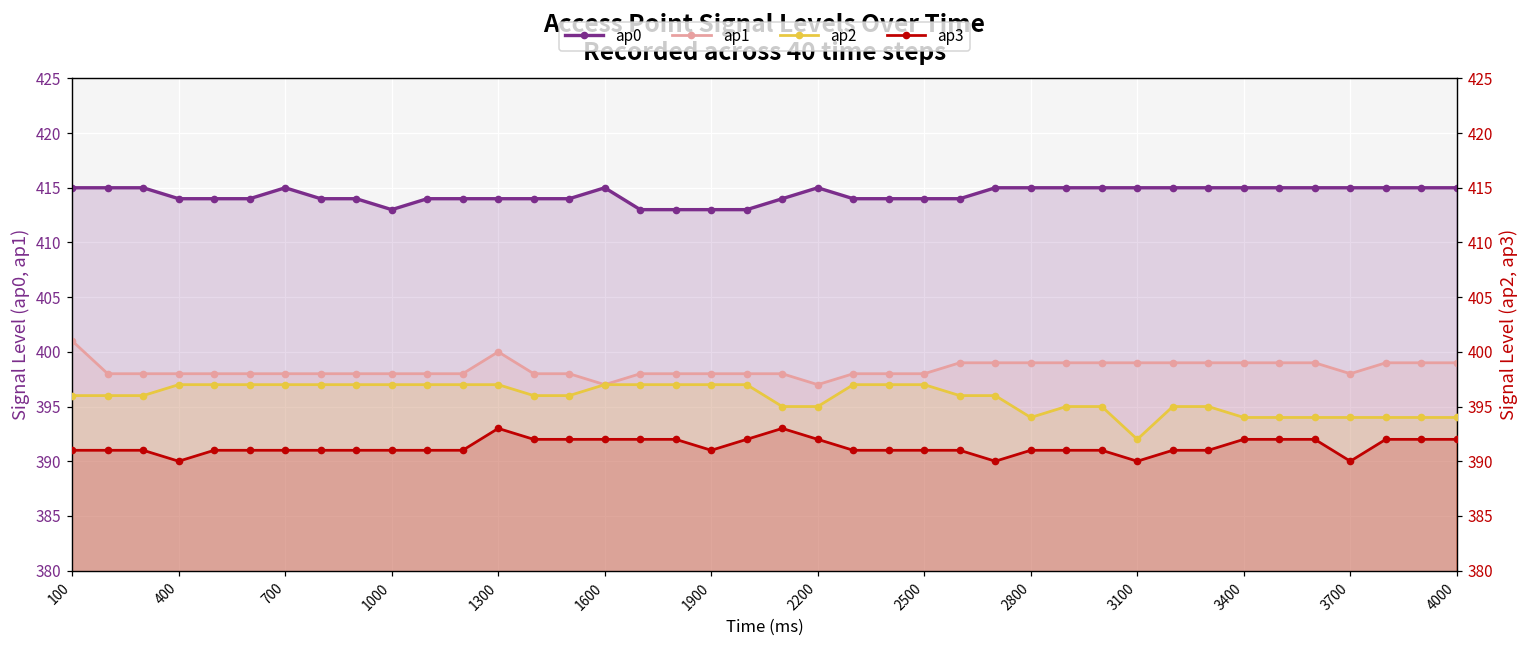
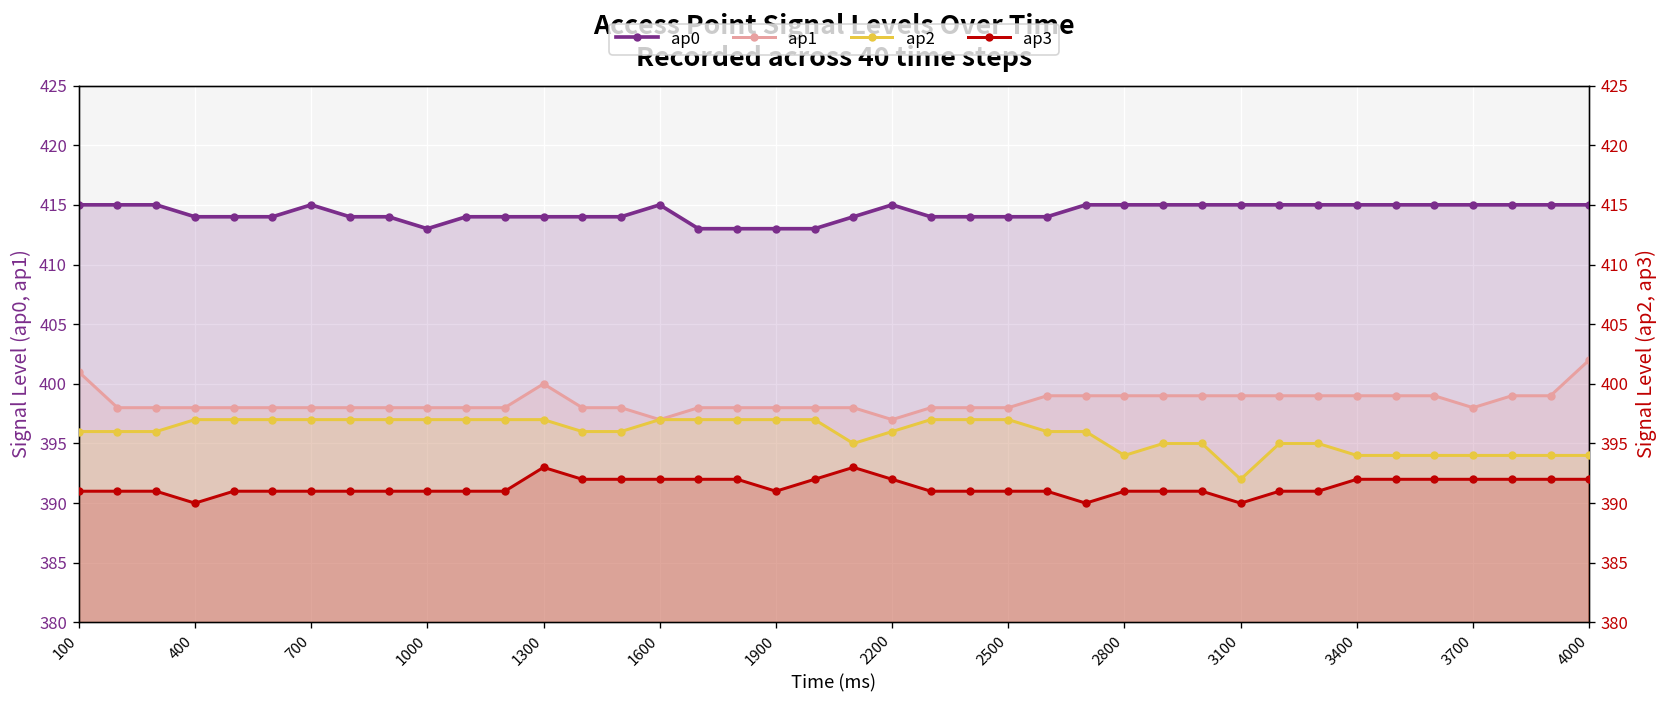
ap1, 4000: 399 -> 402
ap2, 2200: 395 -> 396
ap3, 3700: 390 -> 392
